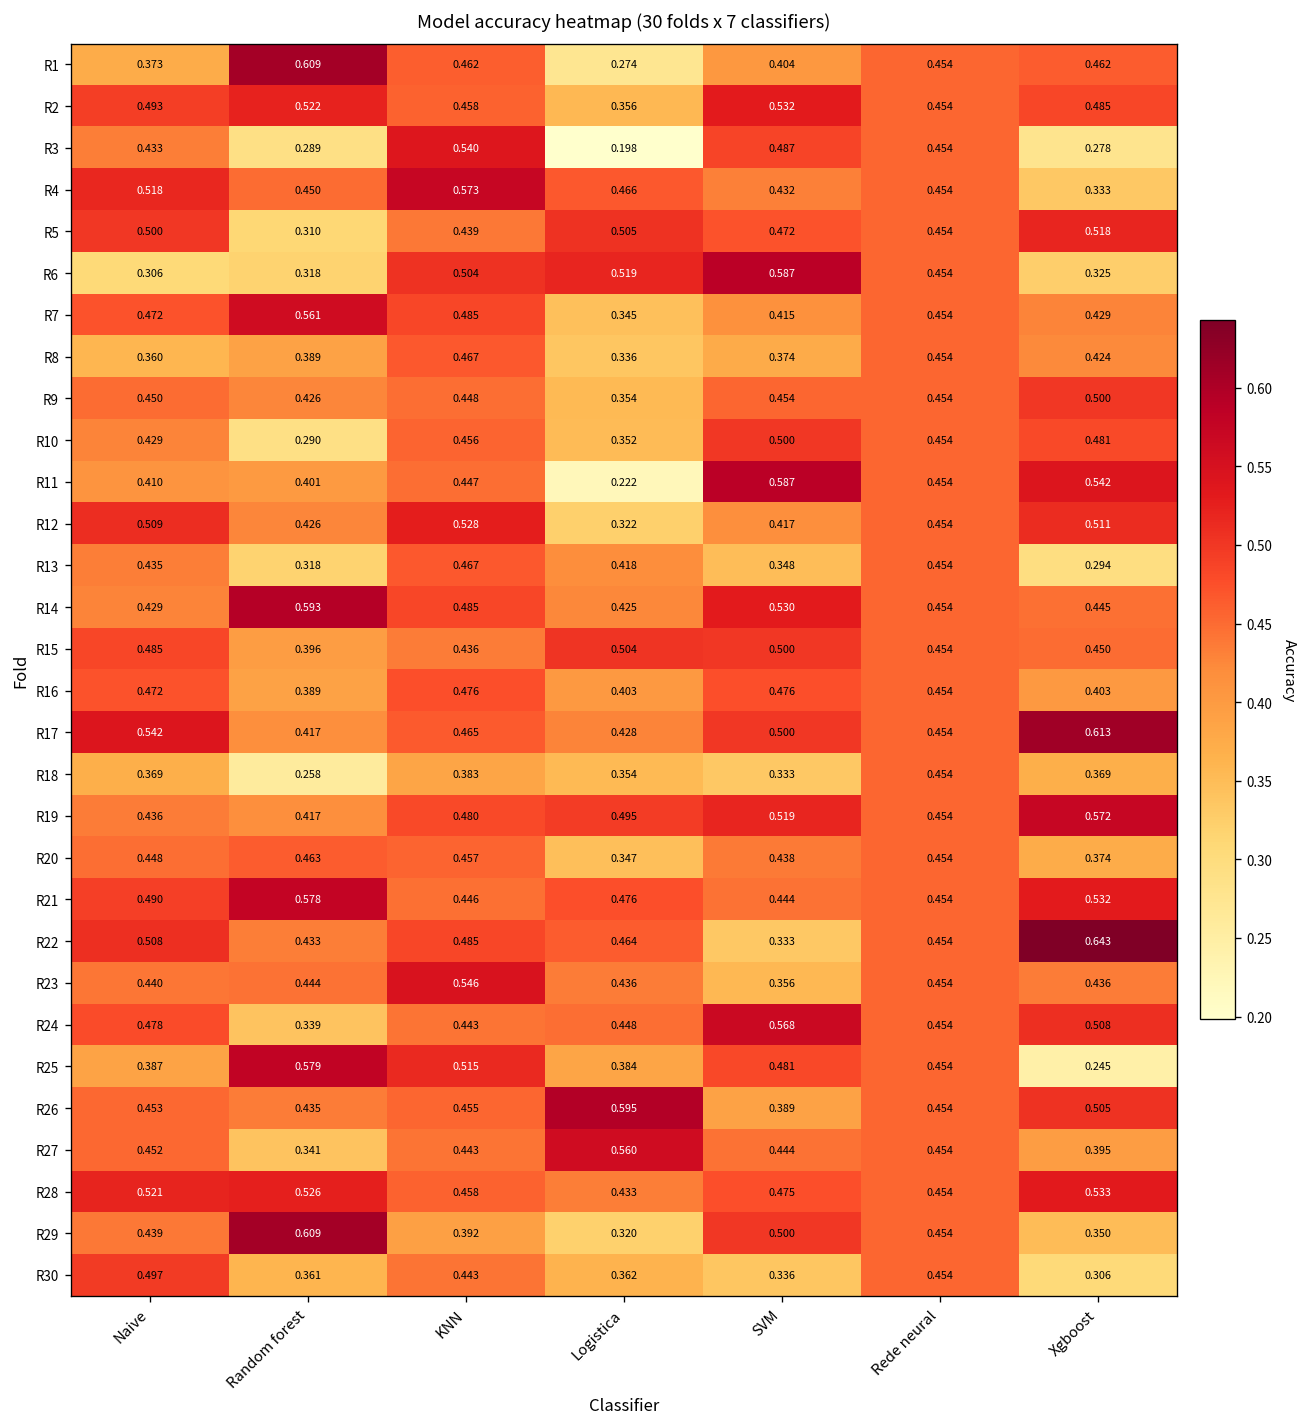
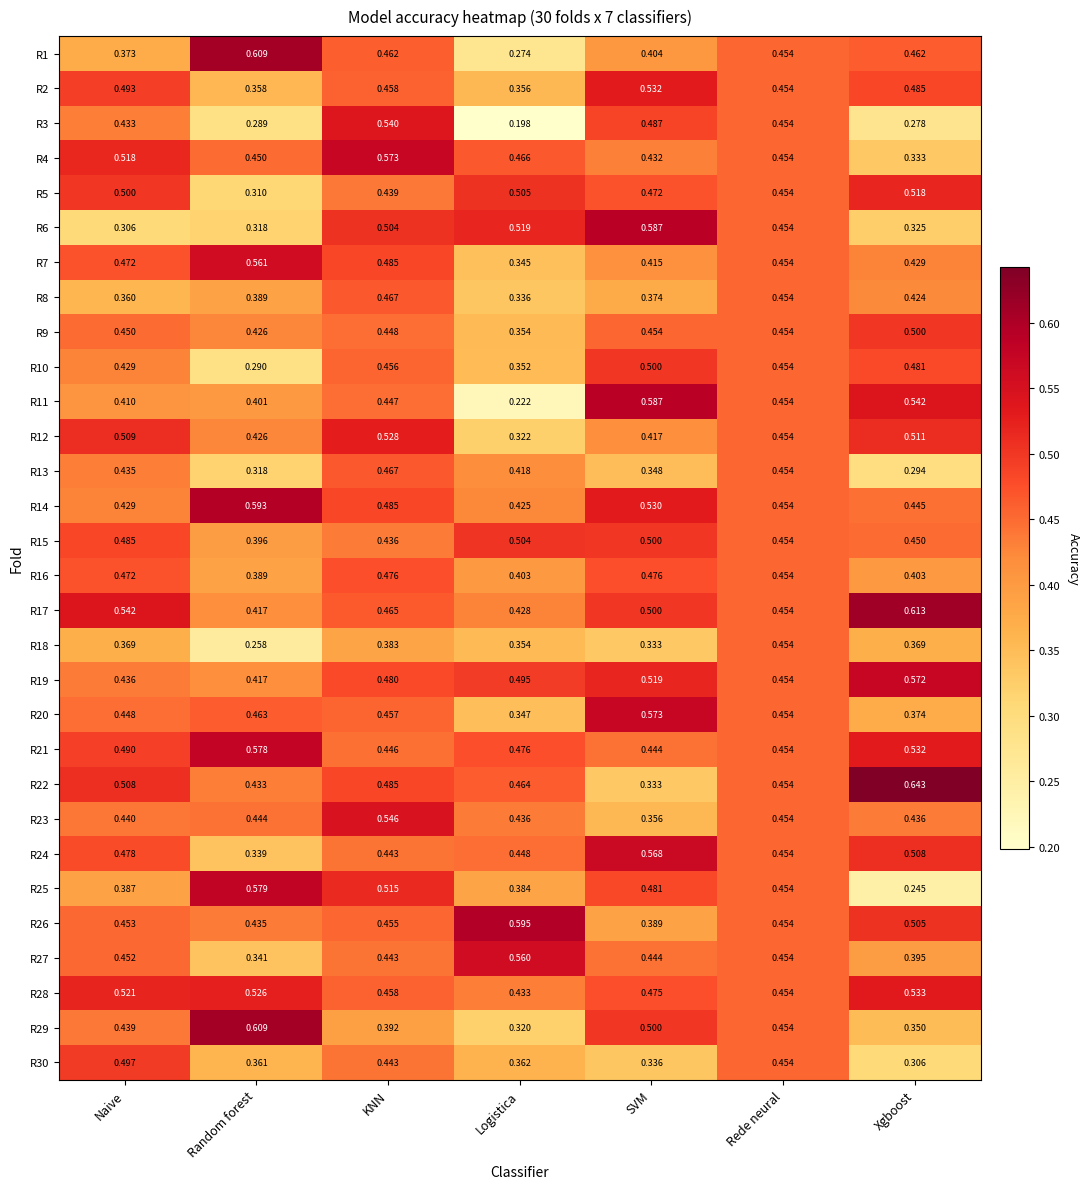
R2, Random forest: 0.522 -> 0.358
R20, SVM: 0.438 -> 0.573
